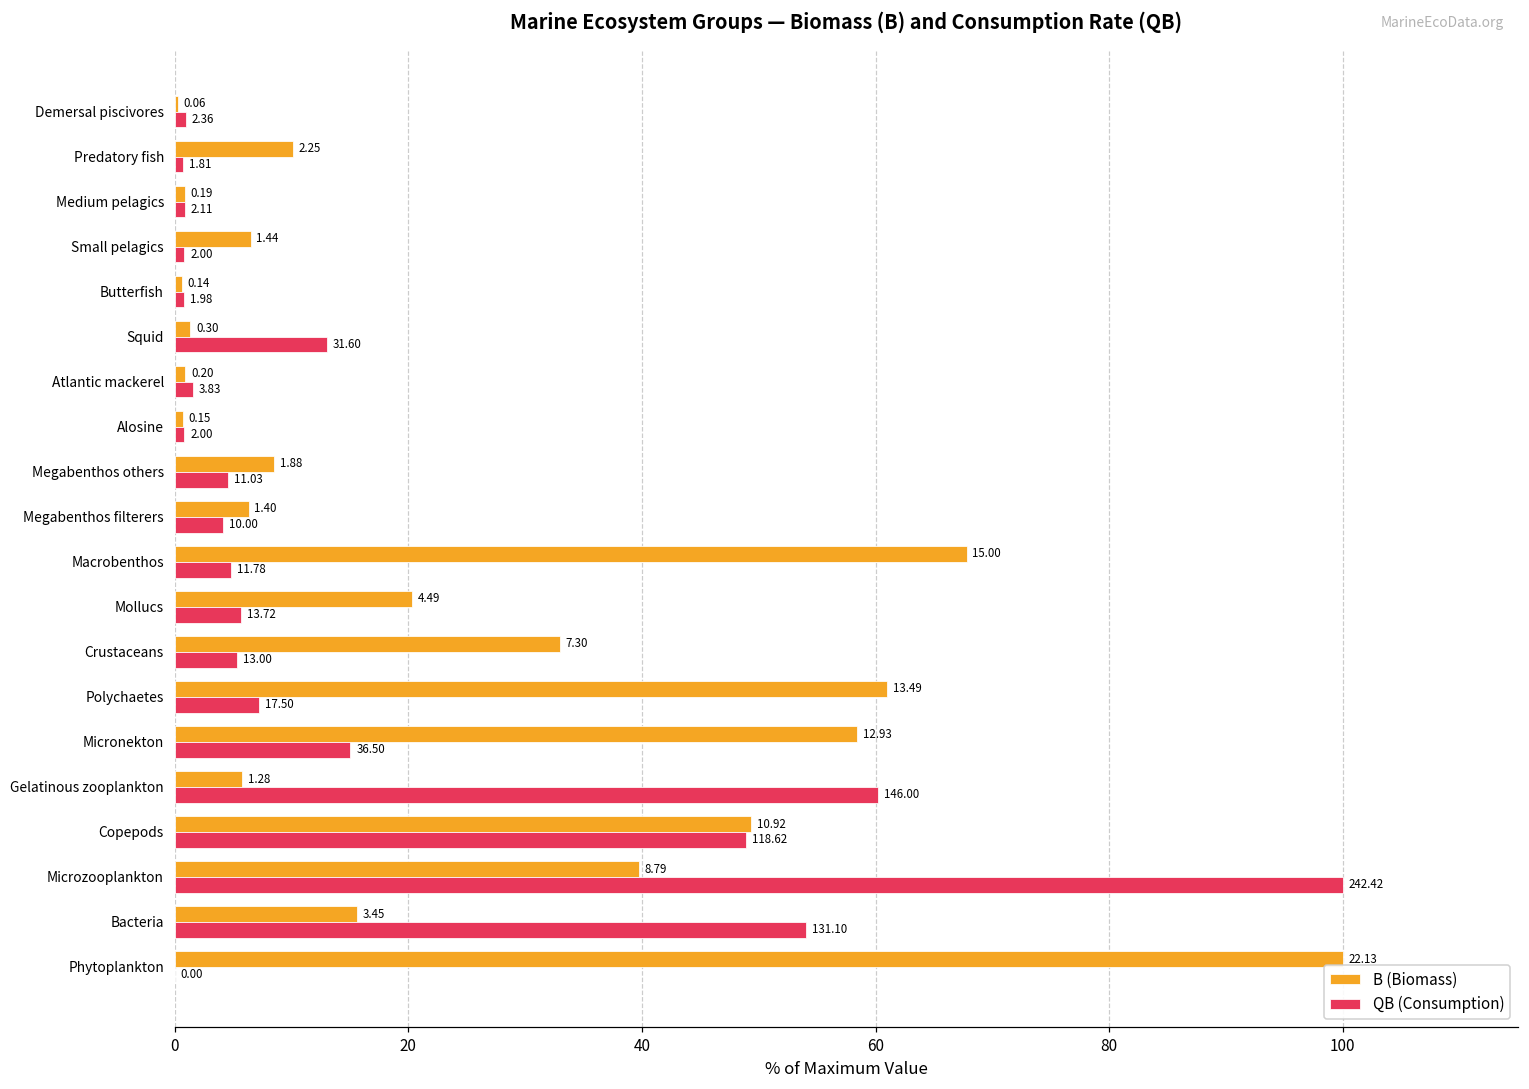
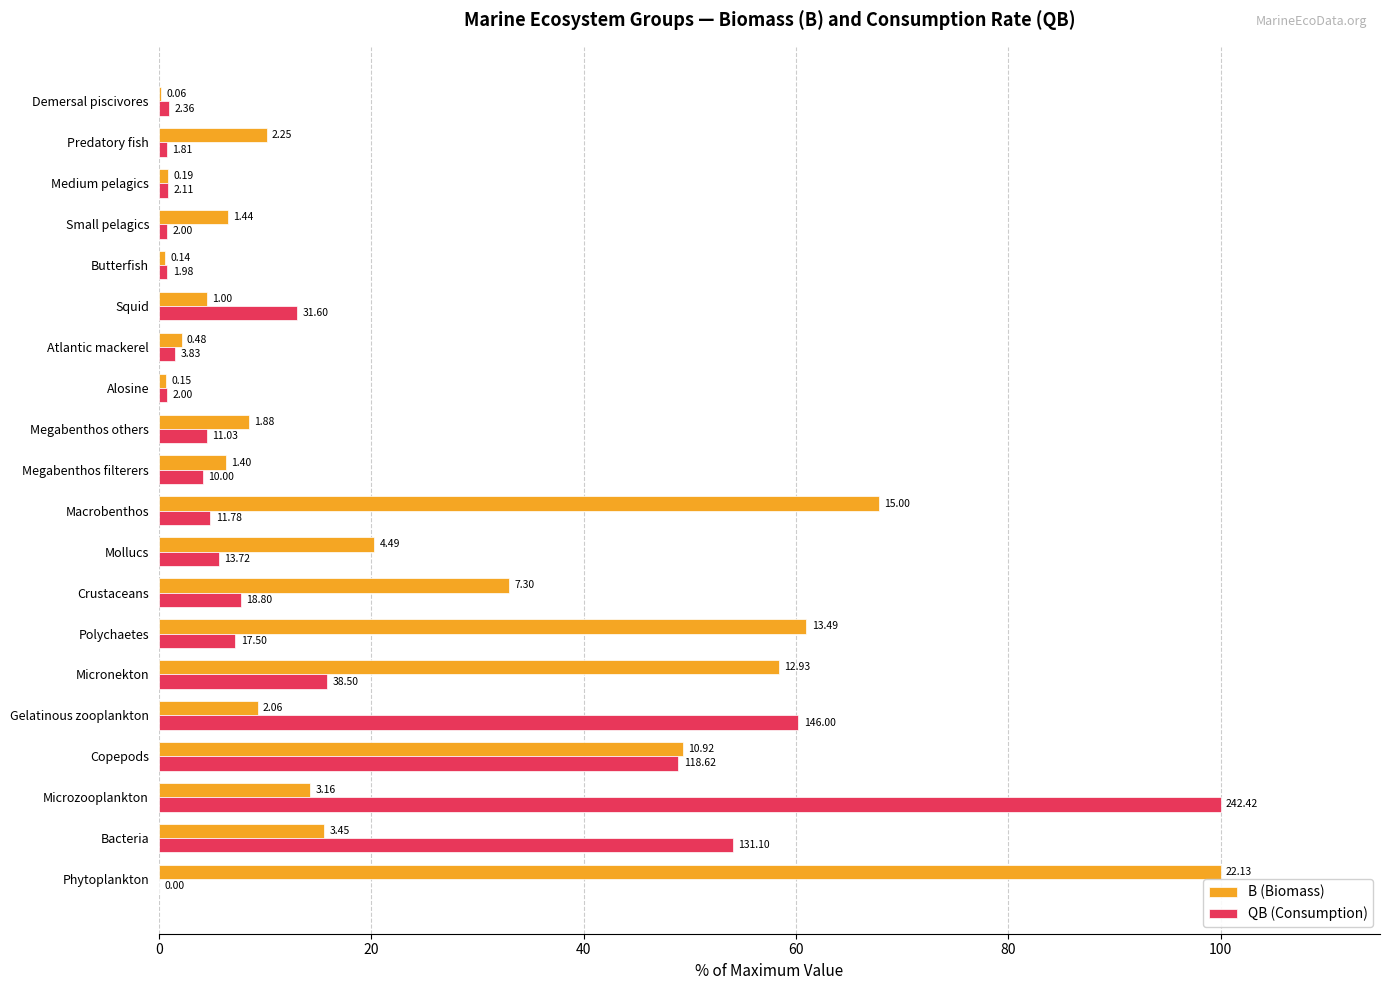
B (Biomass), Squid: 0.30 -> 1.00
B (Biomass), Atlantic mackerel: 0.20 -> 0.48
QB (Consumption), Crustaceans: 13.00 -> 18.80
QB (Consumption), Micronekton: 36.50 -> 38.50
B (Biomass), Gelatinous zooplankton: 1.28 -> 2.06
B (Biomass), Microzooplankton: 8.79 -> 3.16
